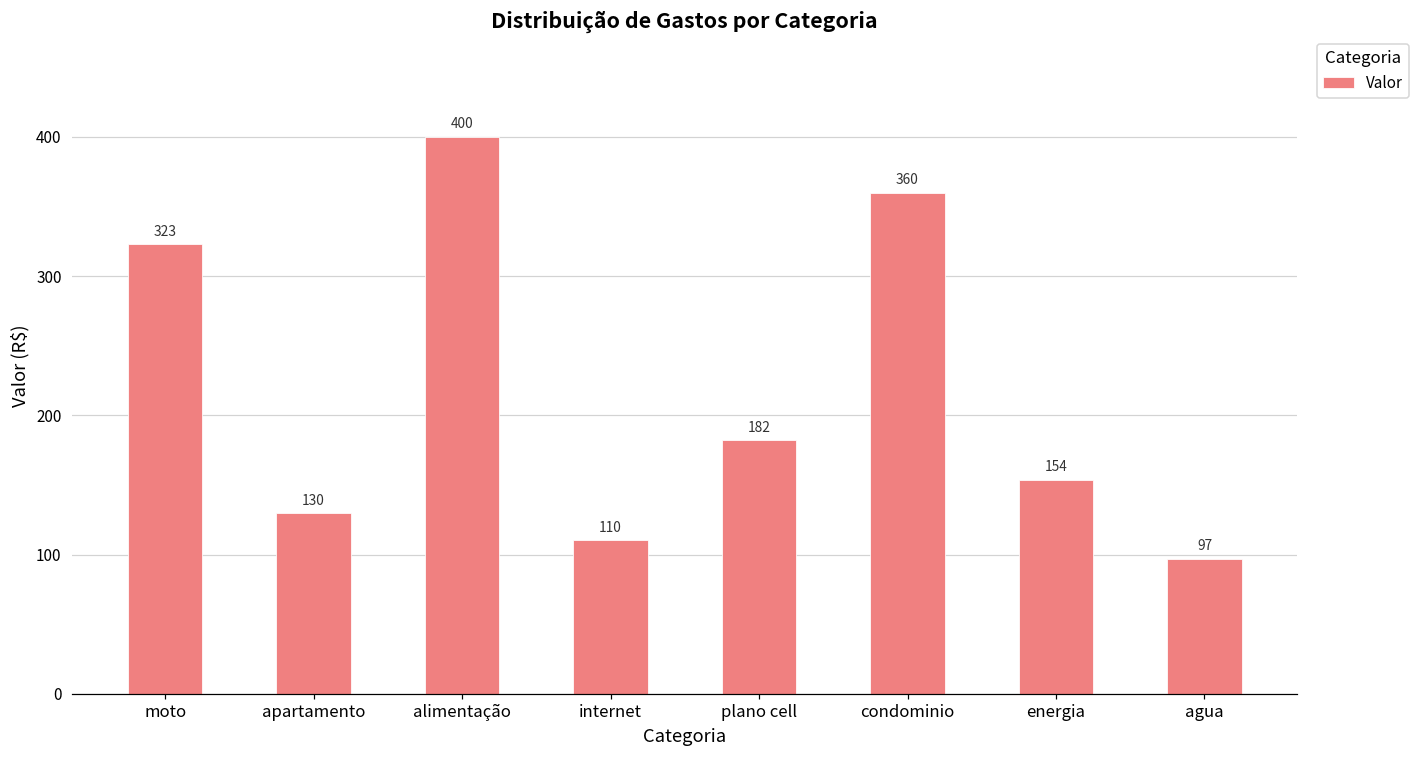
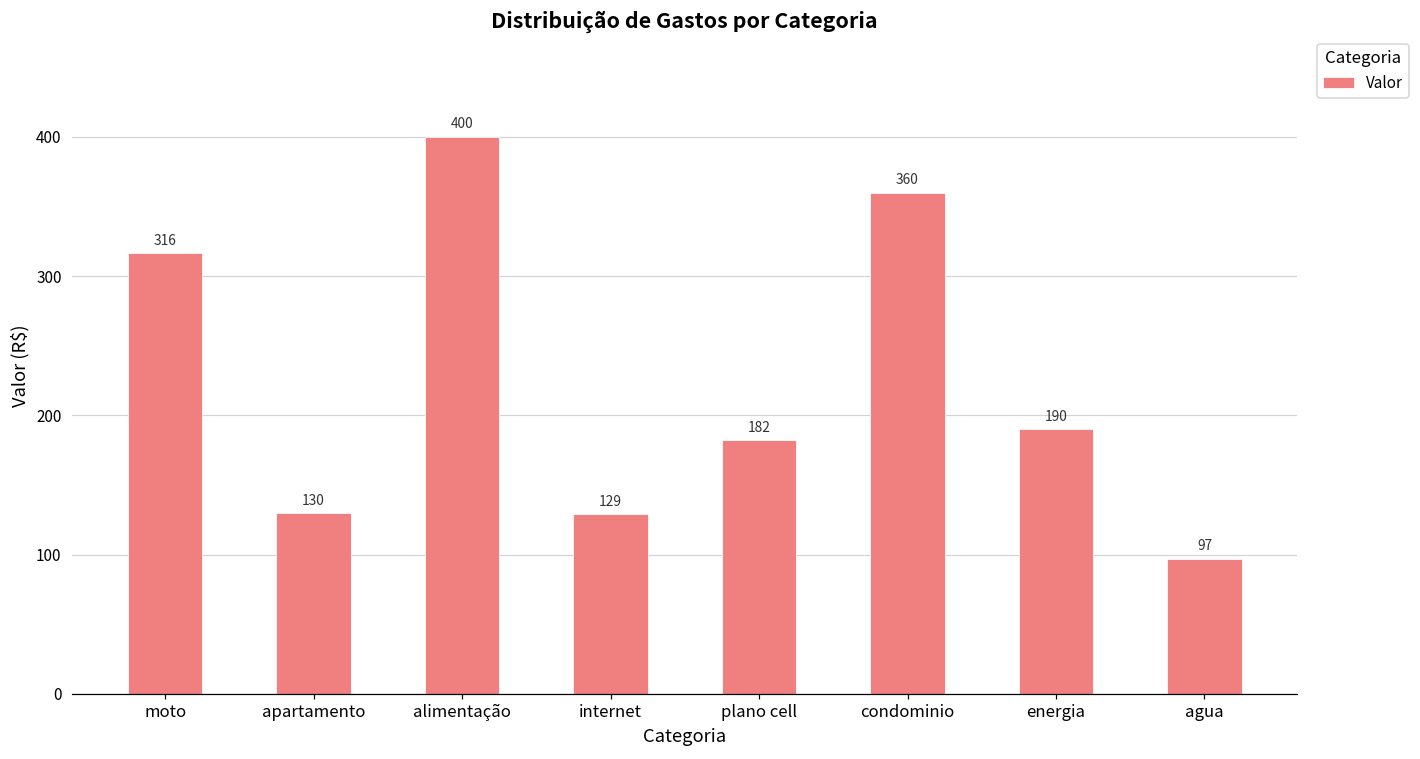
moto: 323 -> 316
internet: 110 -> 129
energia: 154 -> 190
